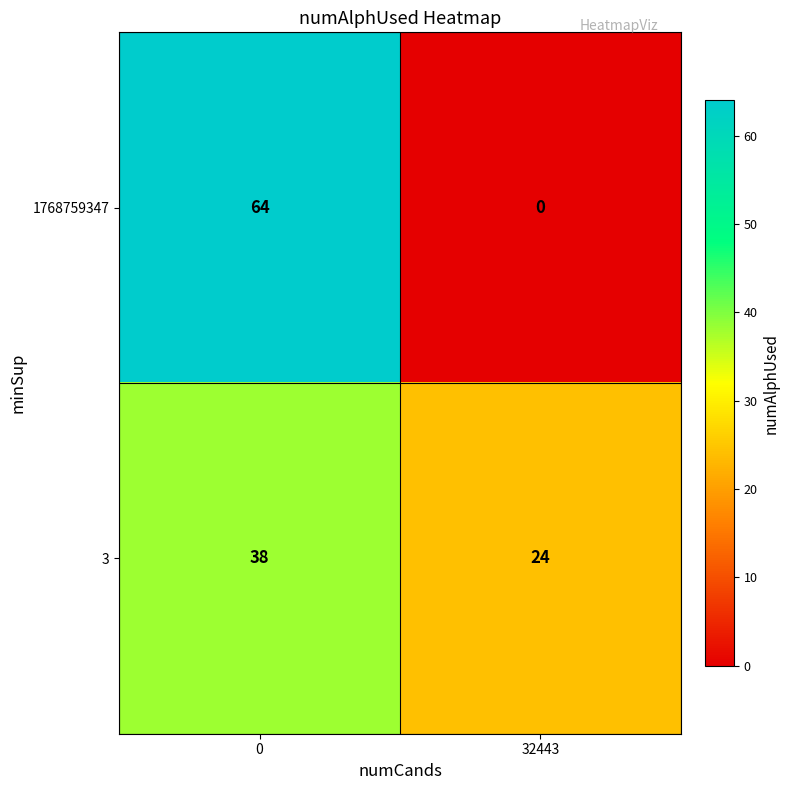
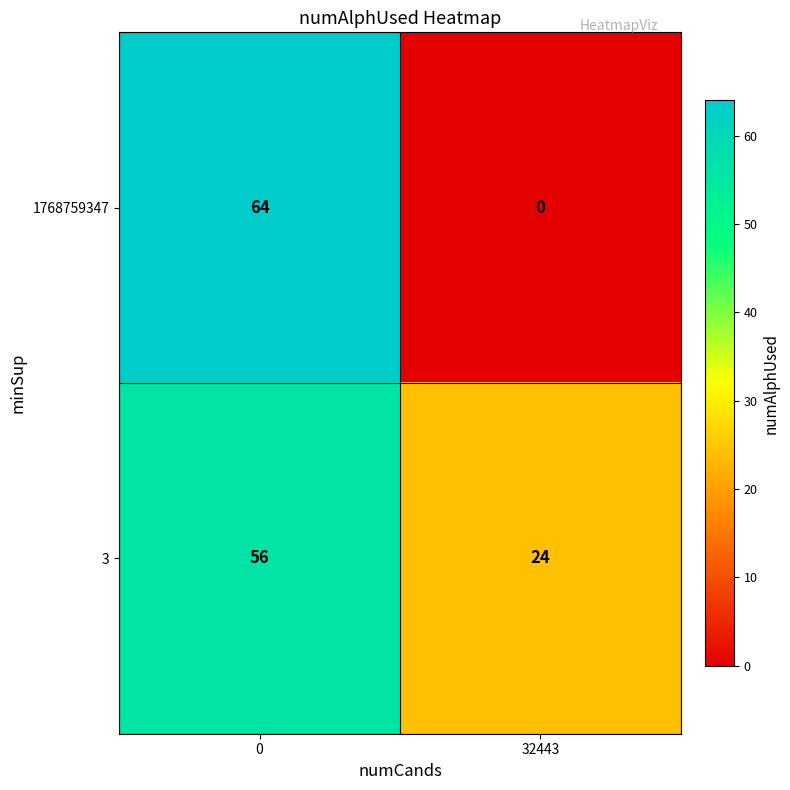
3, 0: 38 -> 56
